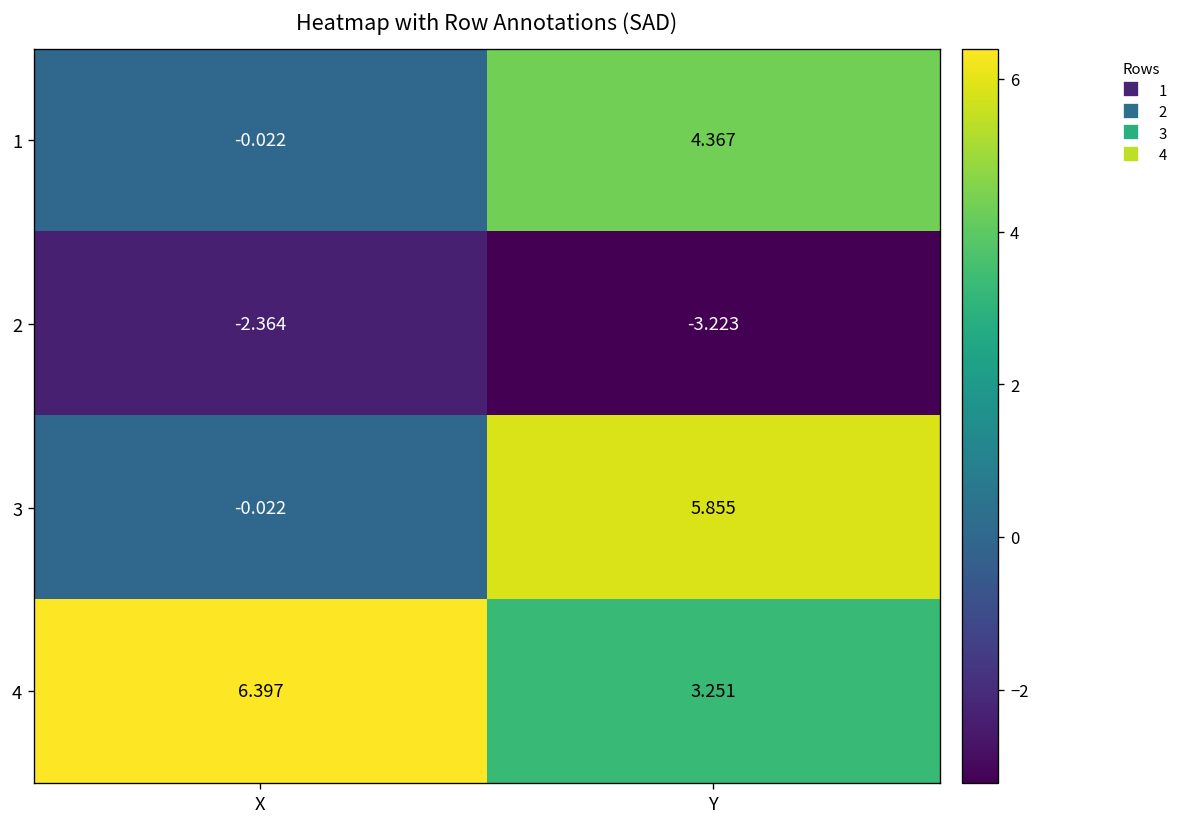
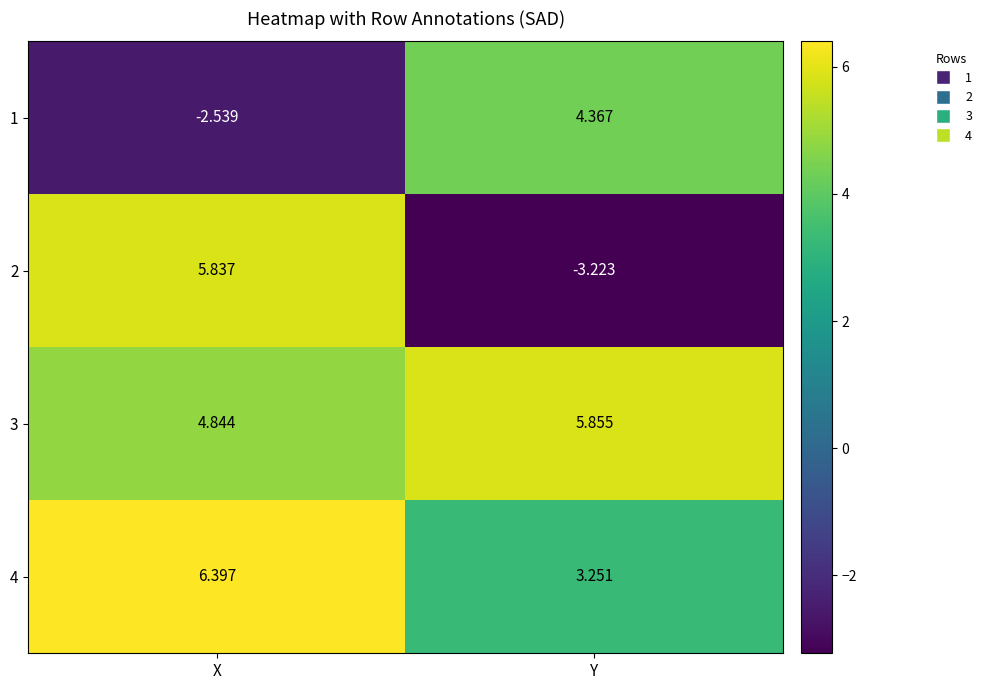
1, X: -0.022 -> -2.539
2, X: -2.364 -> 5.837
3, X: -0.022 -> 4.844
